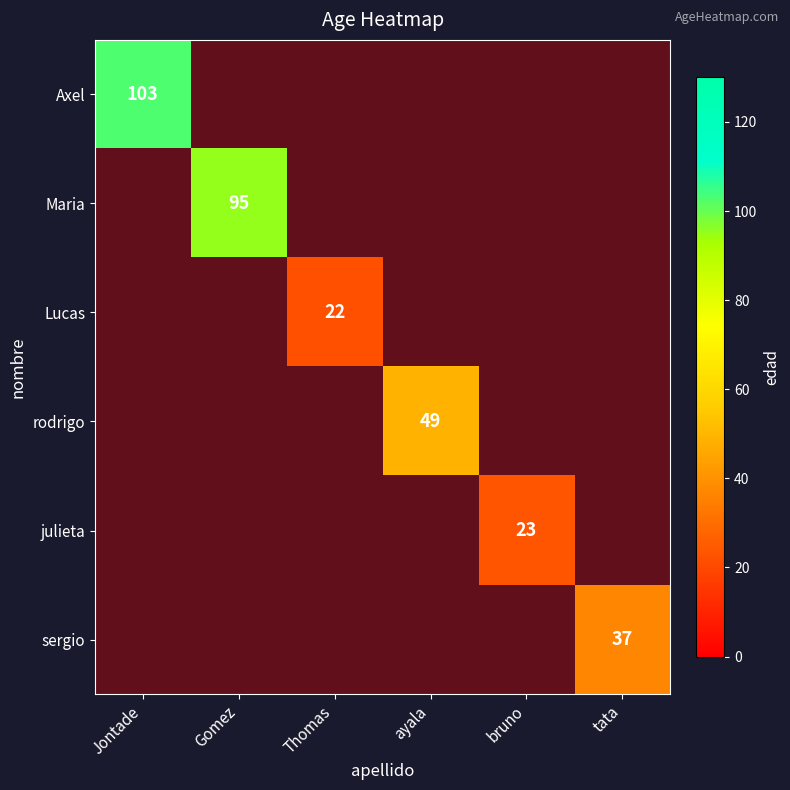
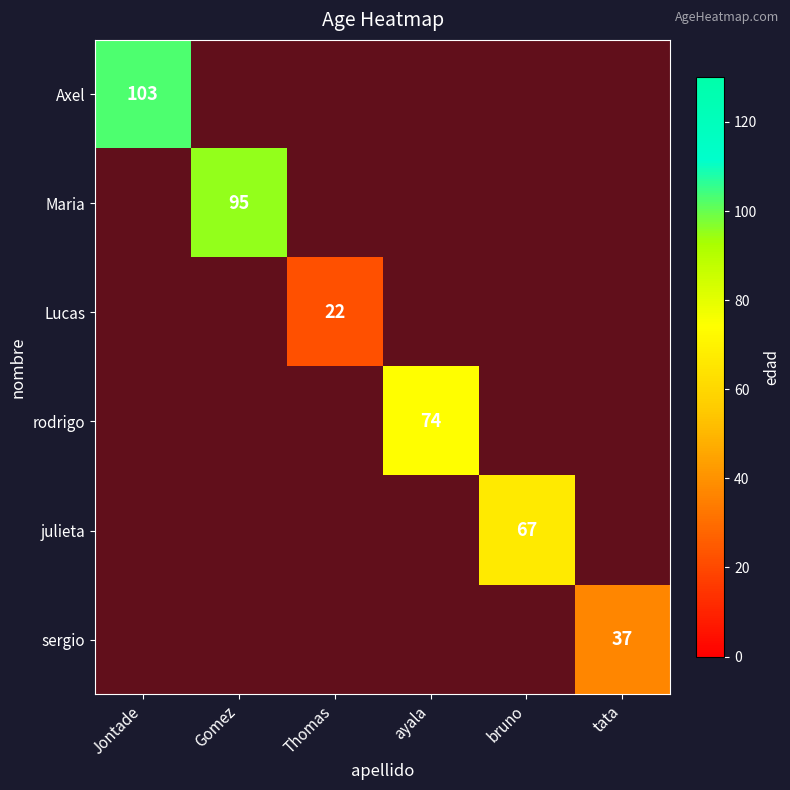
rodrigo, ayala: 49 -> 74
julieta, bruno: 23 -> 67
